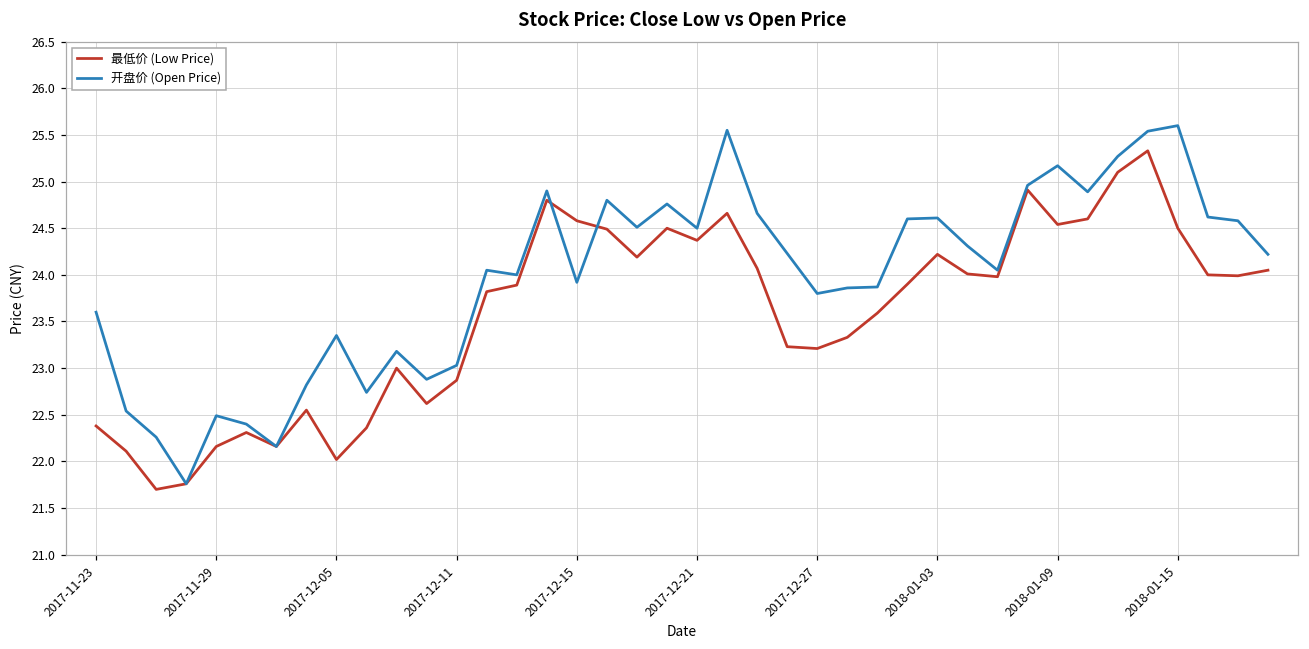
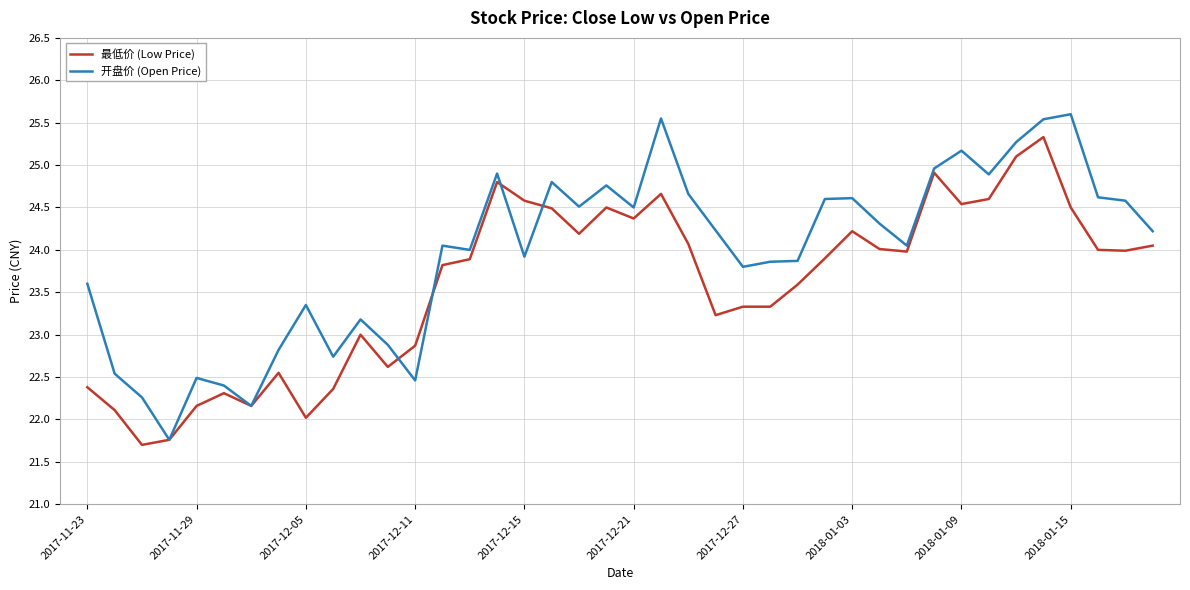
开盘价 (Open Price), 2017-12-11: 23.0 -> 22.5
最低价 (Low Price), 2017-12-27: 23.2 -> 23.3
